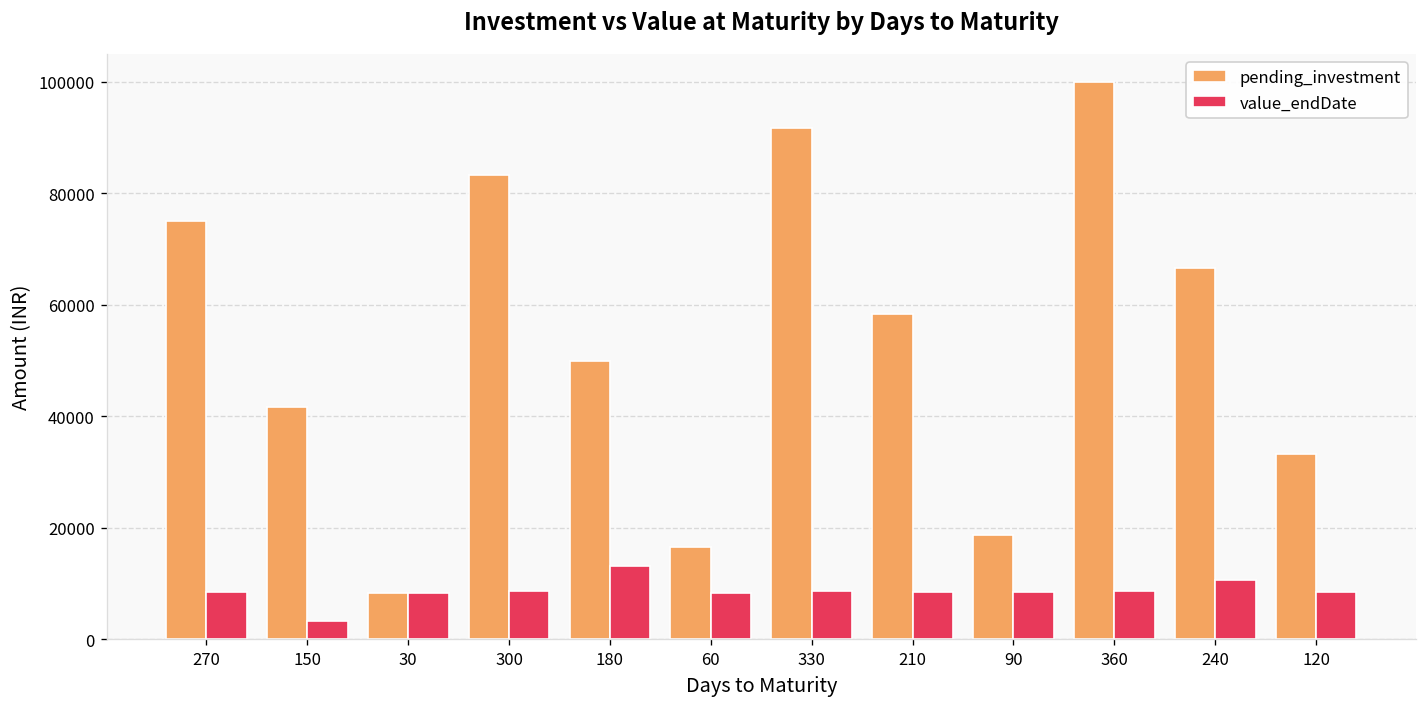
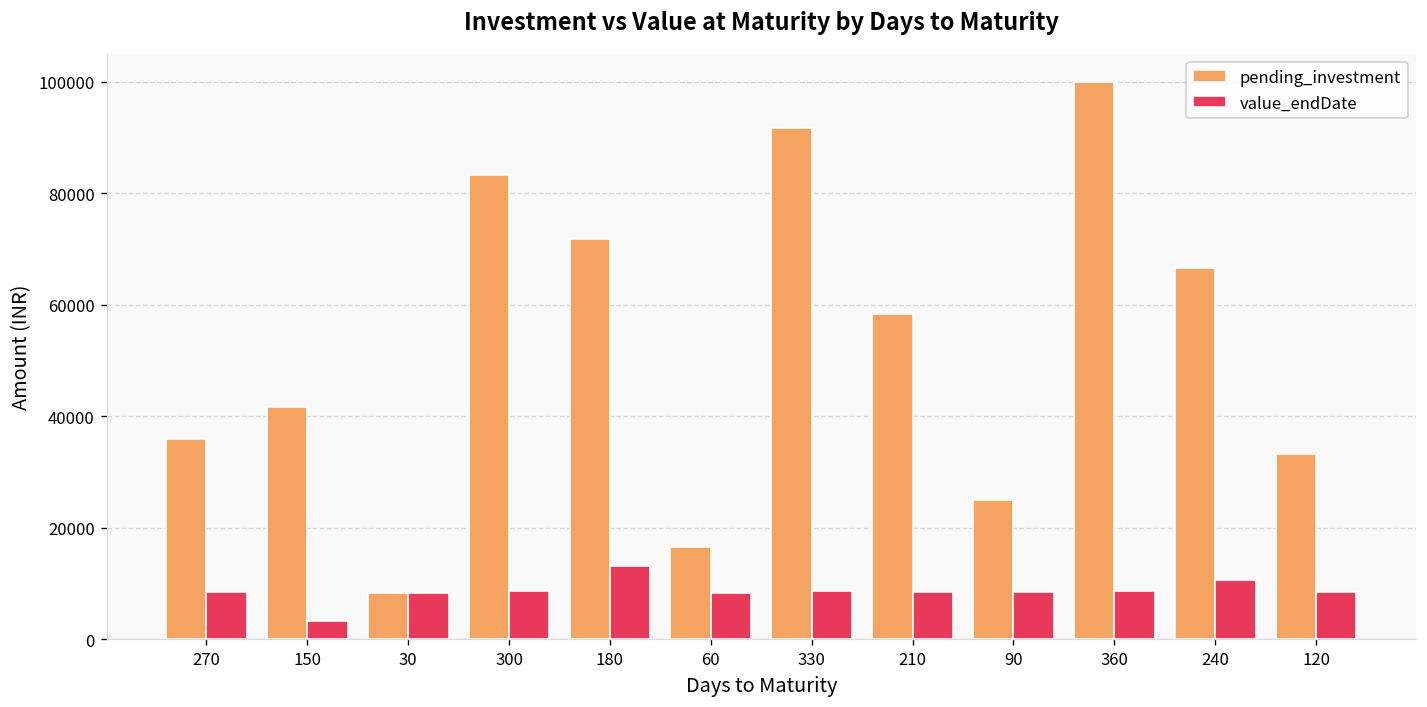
pending_investment, 270: 75000 -> 36000
pending_investment, 180: 50000 -> 72000
pending_investment, 90: 19000 -> 25000
